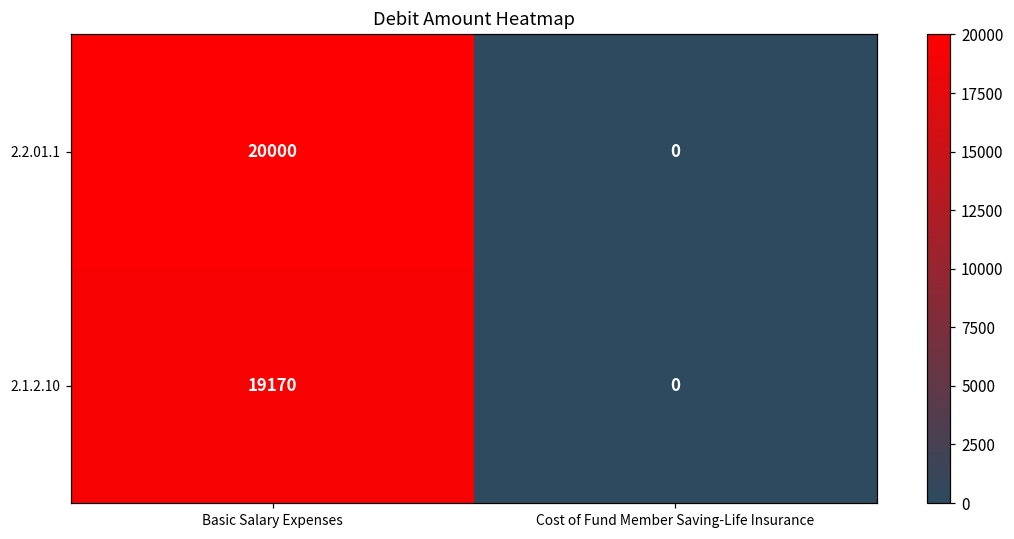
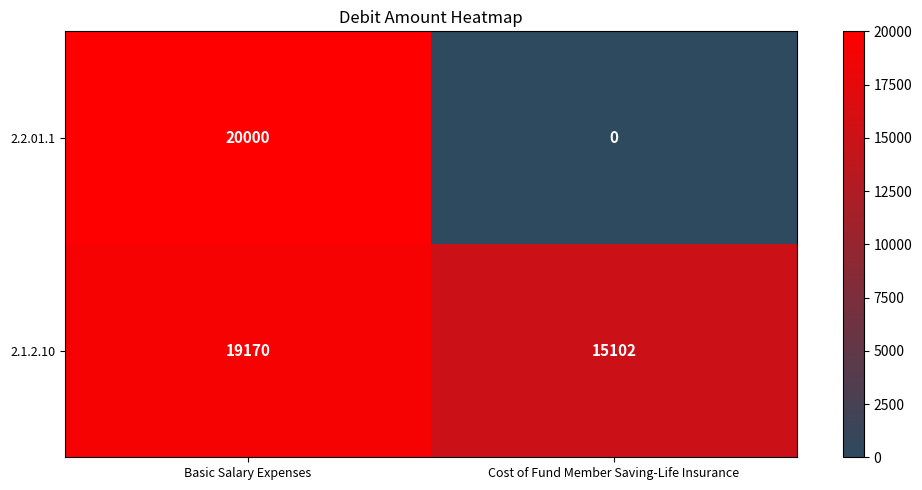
2.1.2.10, Cost of Fund Member Saving-Life Insurance: 0 -> 15102
